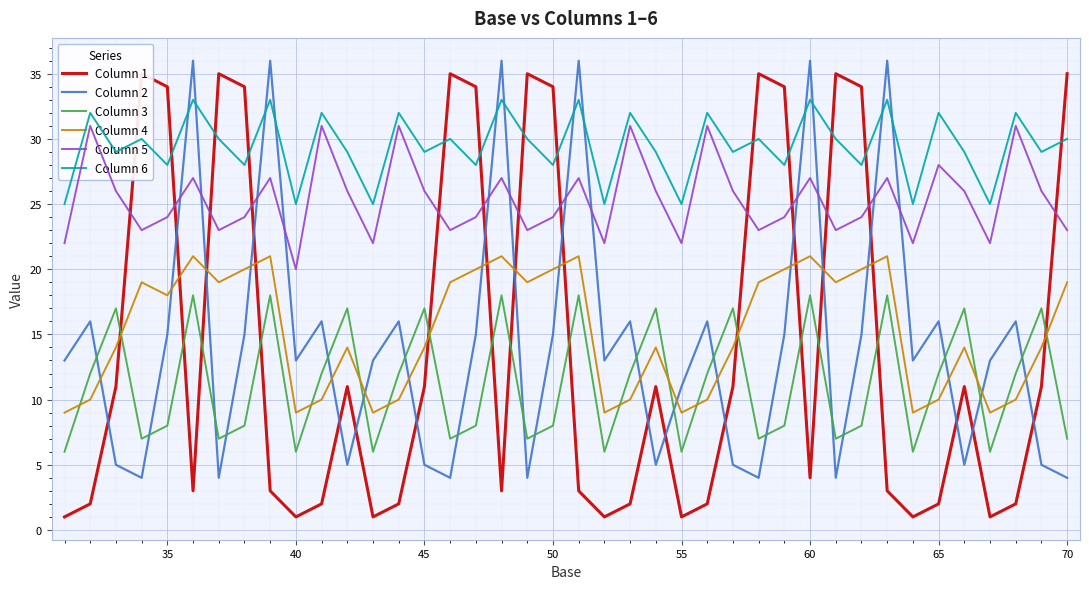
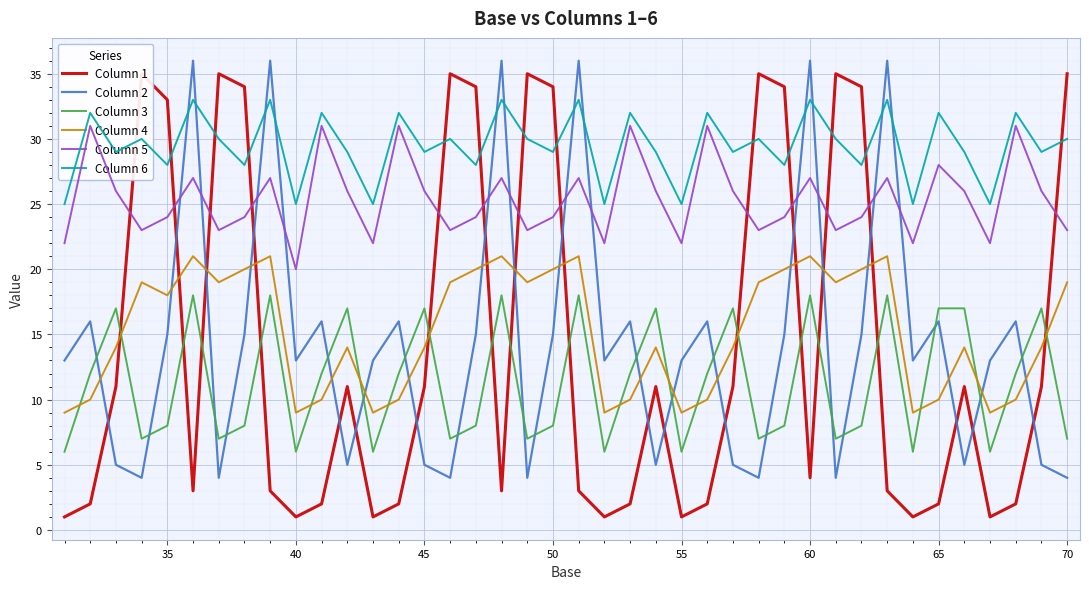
Column 1, 35: 34 -> 33
Column 6, 50: 28 -> 29
Column 2, 55: 11 -> 13
Column 3, 65: 12 -> 17
